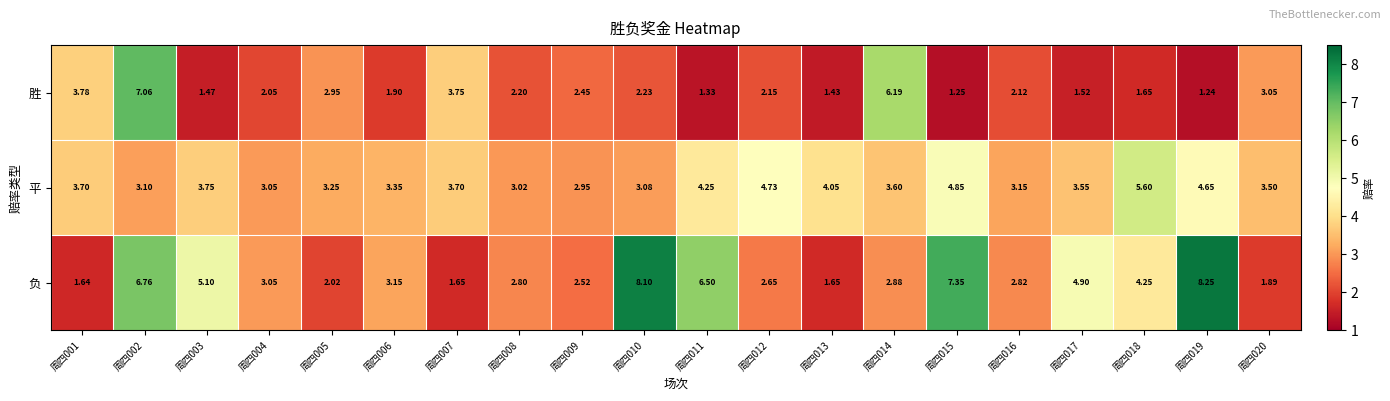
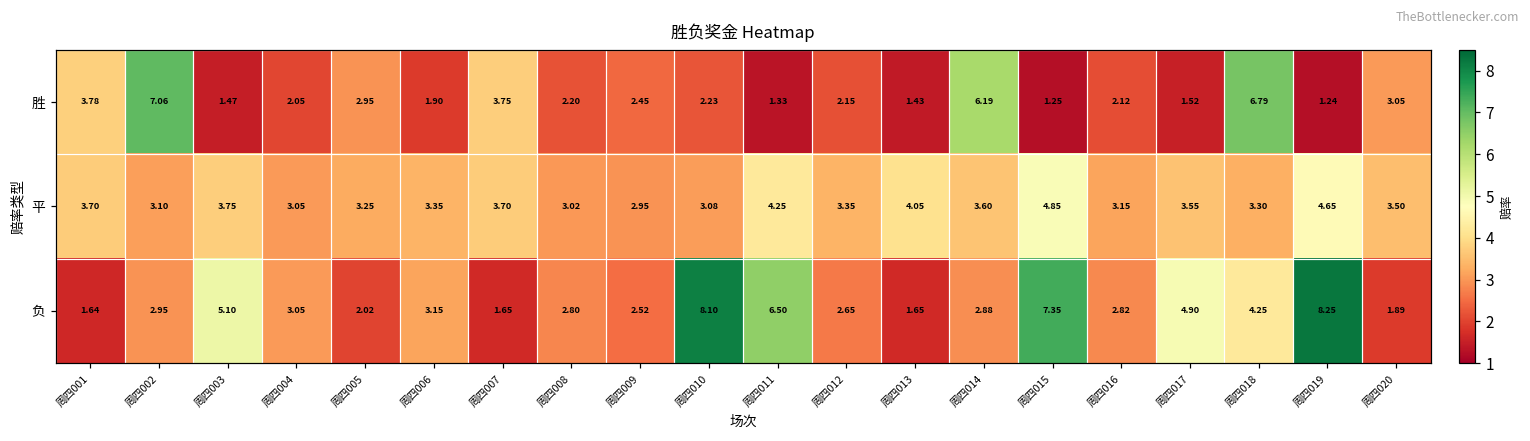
胜, 周四018: 1.65 -> 6.79
平, 周四012: 4.73 -> 3.35
平, 周四018: 5.60 -> 3.30
负, 周四002: 6.76 -> 2.95
